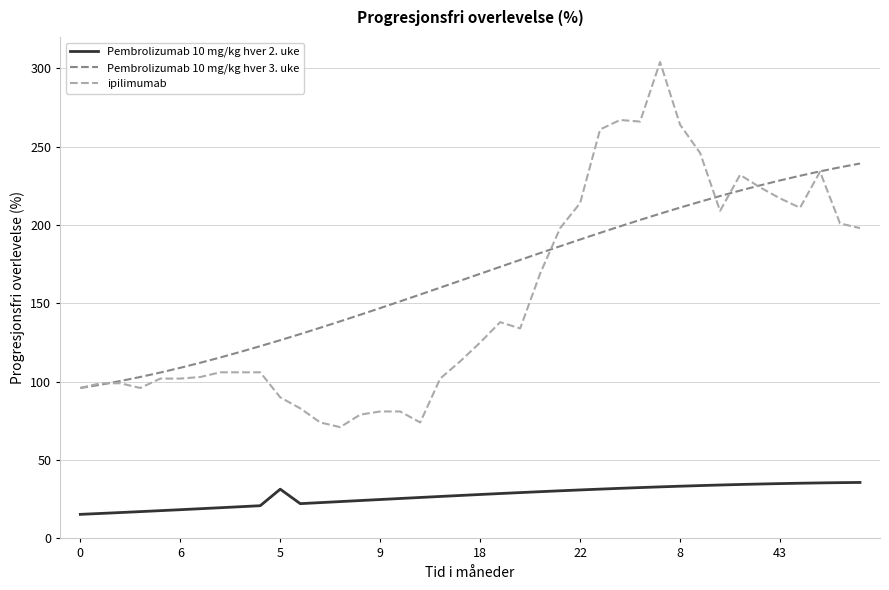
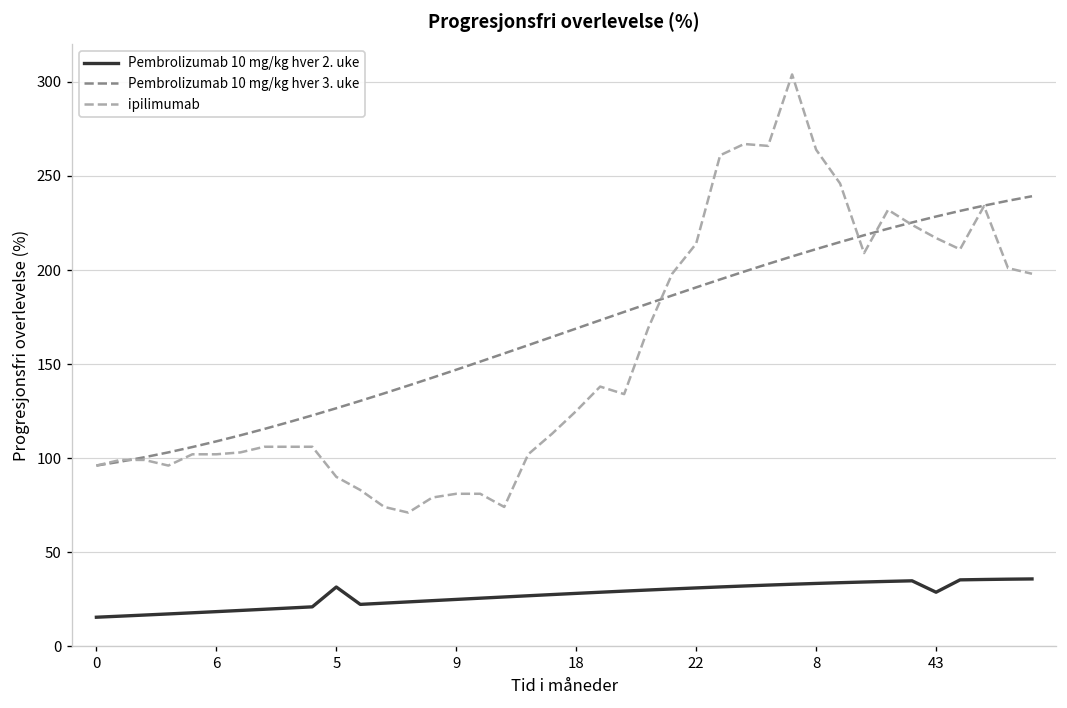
Pembrolizumab 10 mg/kg hver 2. uke, 43: 35 -> 29
